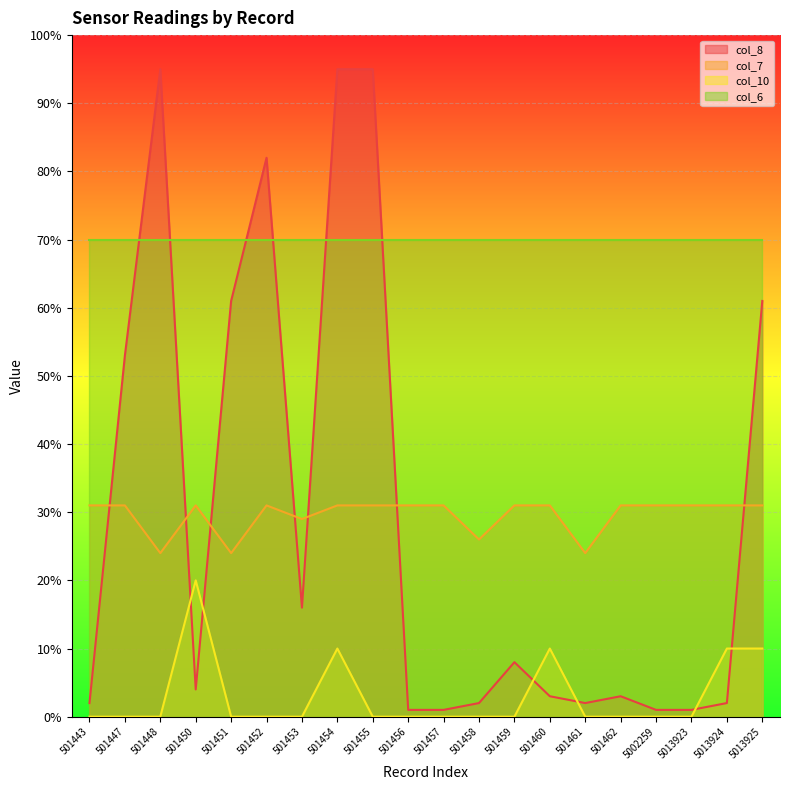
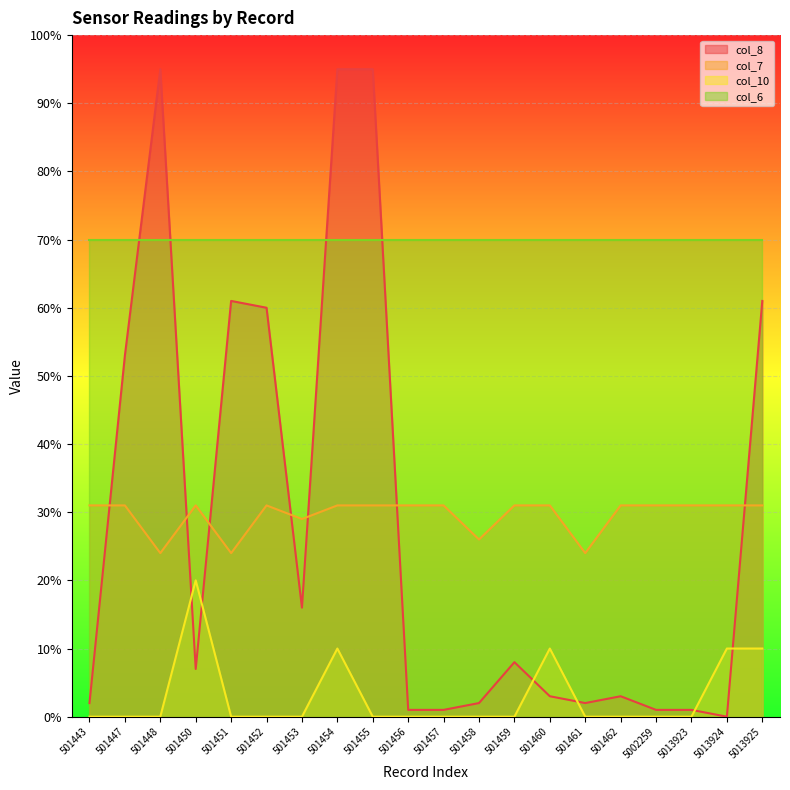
col_8, 501450: 4% -> 7%
col_8, 501452: 82% -> 60%
col_8, 5013924: 2% -> 0%
